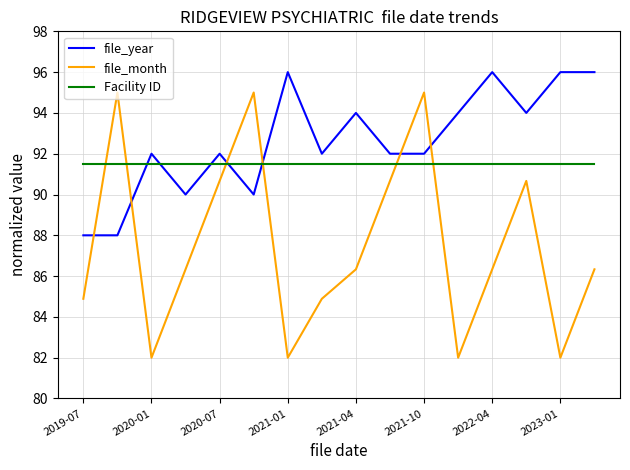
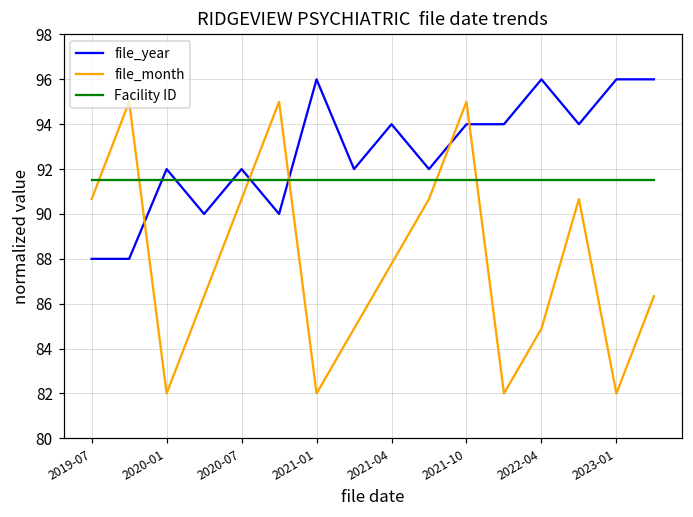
file_month, 2019-07: 84.9 -> 90.7
file_month, 2021-04: 86.3 -> 87.8
file_year, 2021-10: 92.0 -> 94.0
file_month, 2022-04: 86.3 -> 84.9
